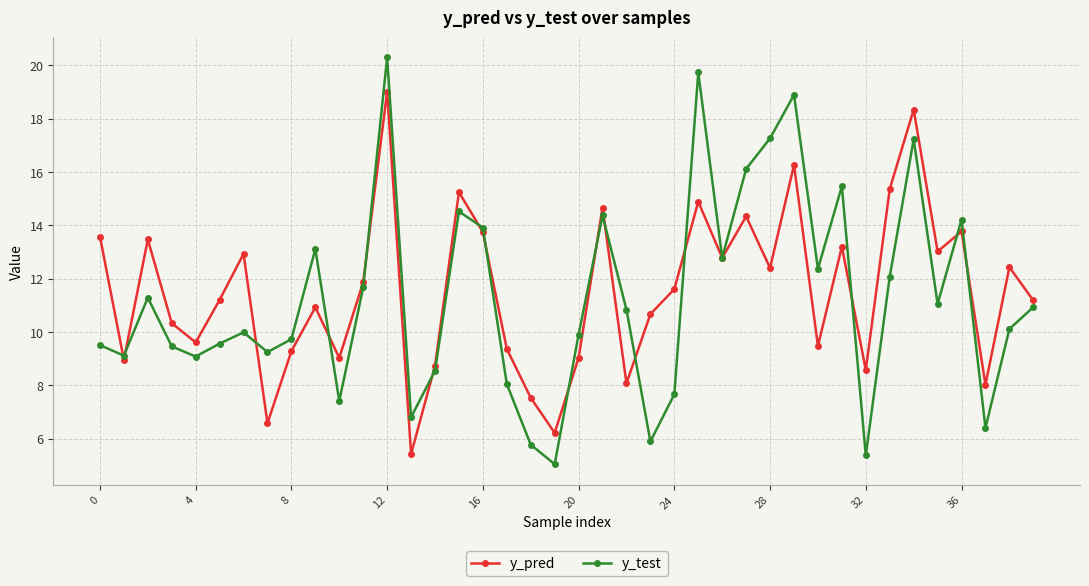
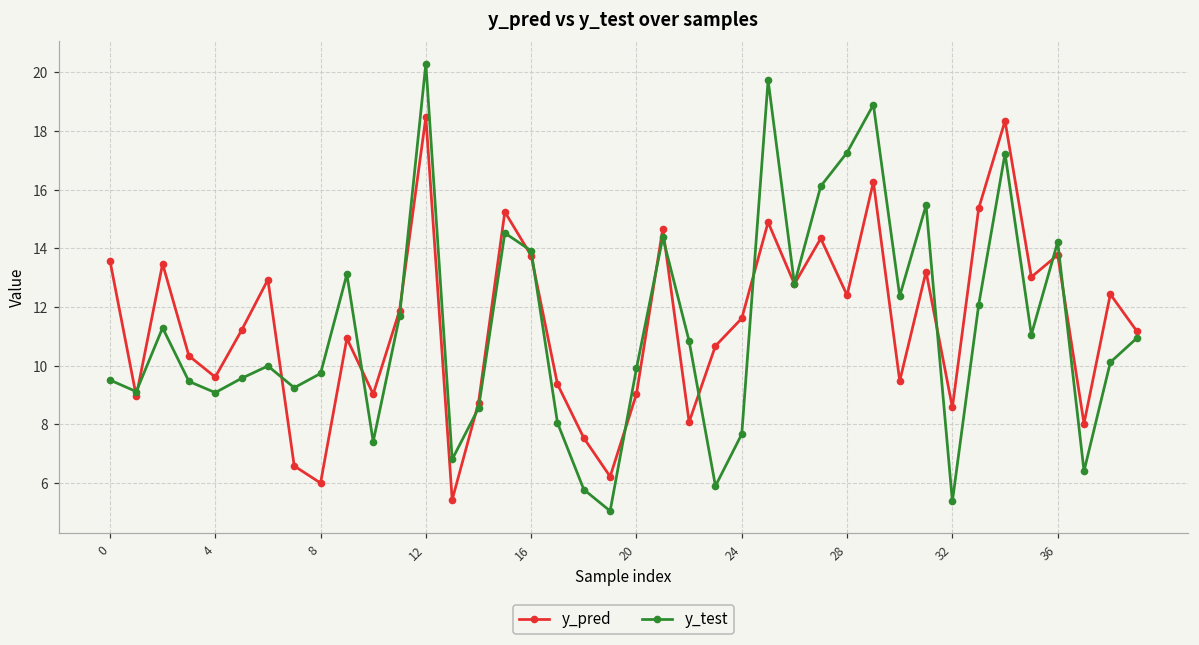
y_pred, 8: 9.3 -> 6.0
y_pred, 12: 19.0 -> 18.5
